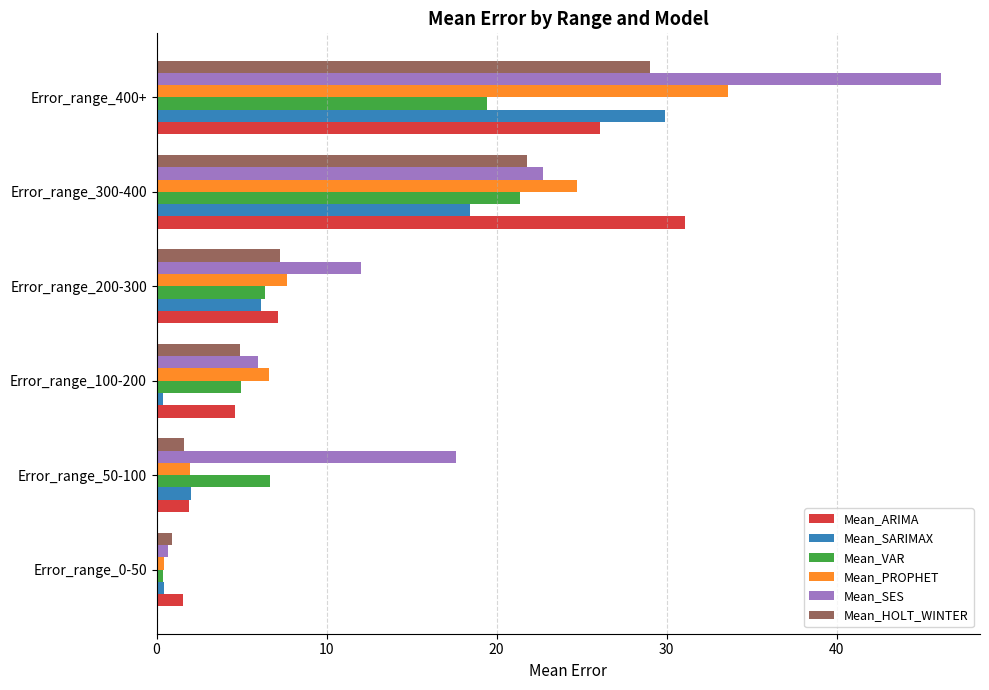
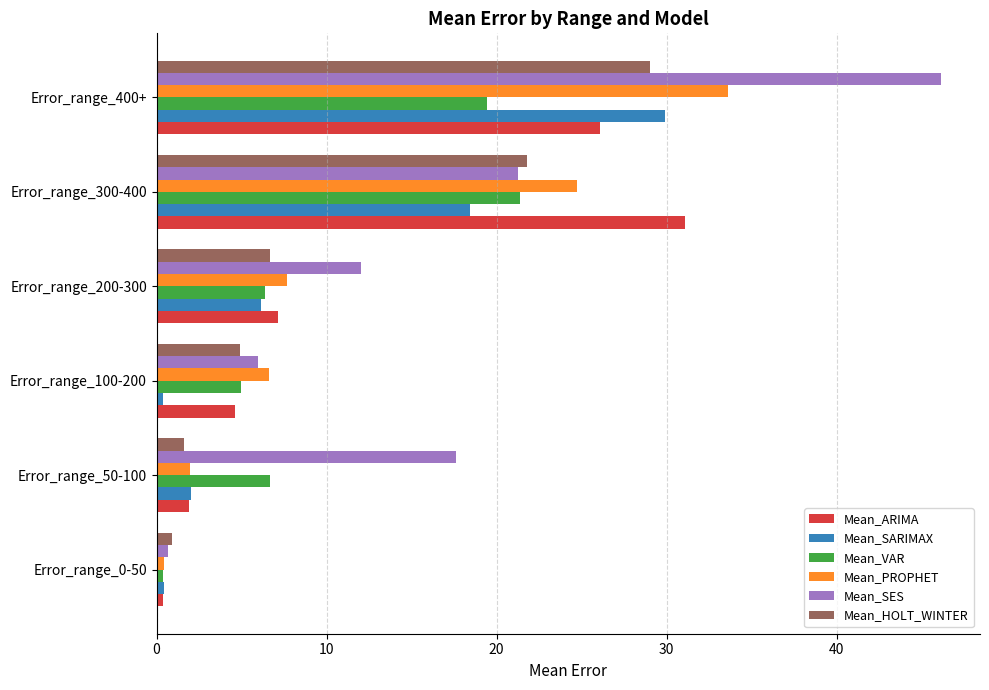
Mean_SES, Error_range_300-400: 22.7 -> 21.3
Mean_HOLT_WINTER, Error_range_200-300: 7.2 -> 6.6
Mean_ARIMA, Error_range_0-50: 1.6 -> 0.4
